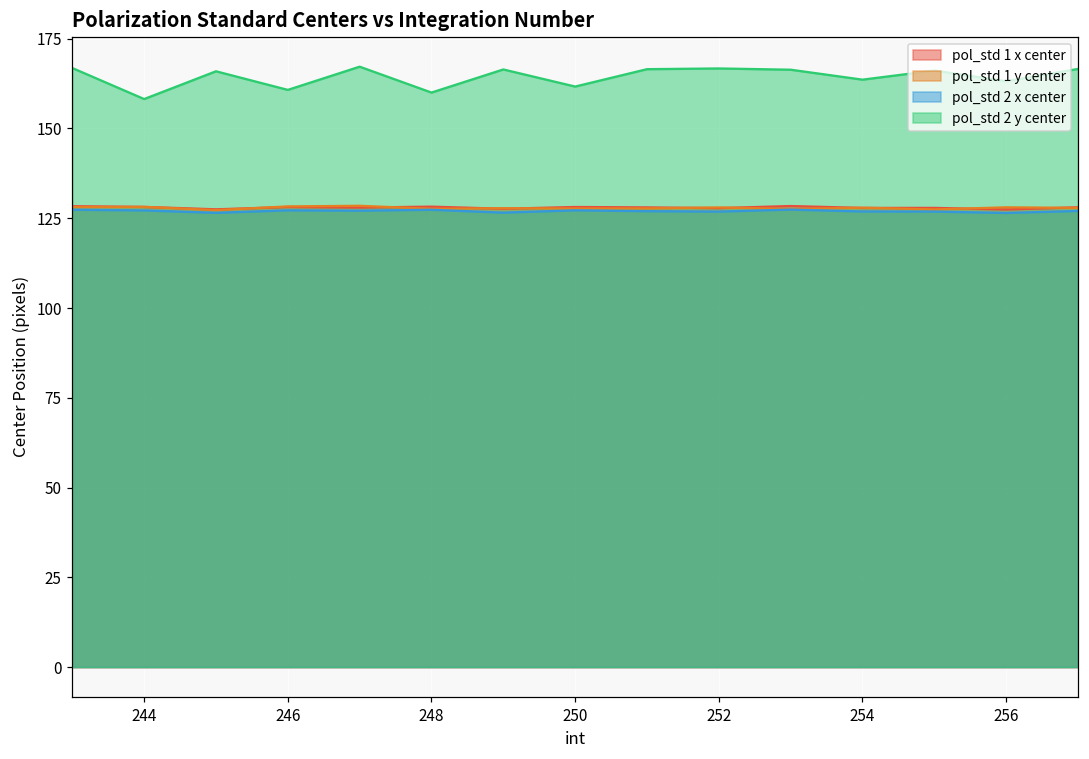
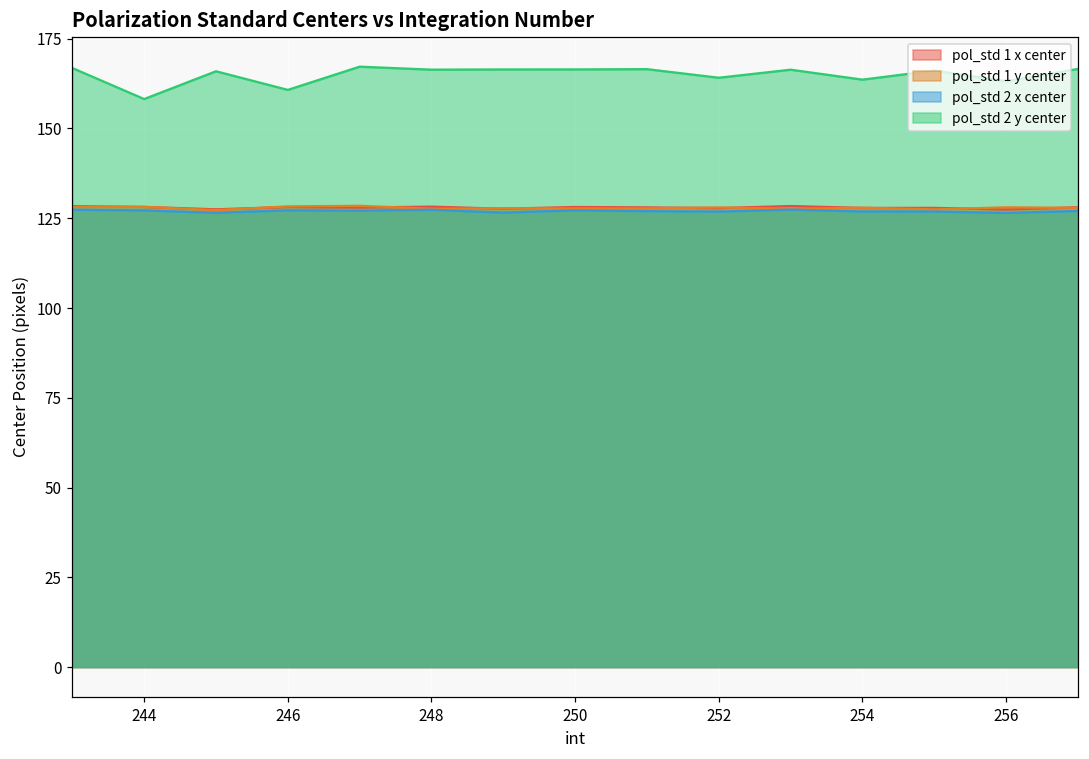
pol_std 2 y center, 248: 160 -> 166
pol_std 2 y center, 250: 162 -> 166
pol_std 2 y center, 252: 167 -> 164
